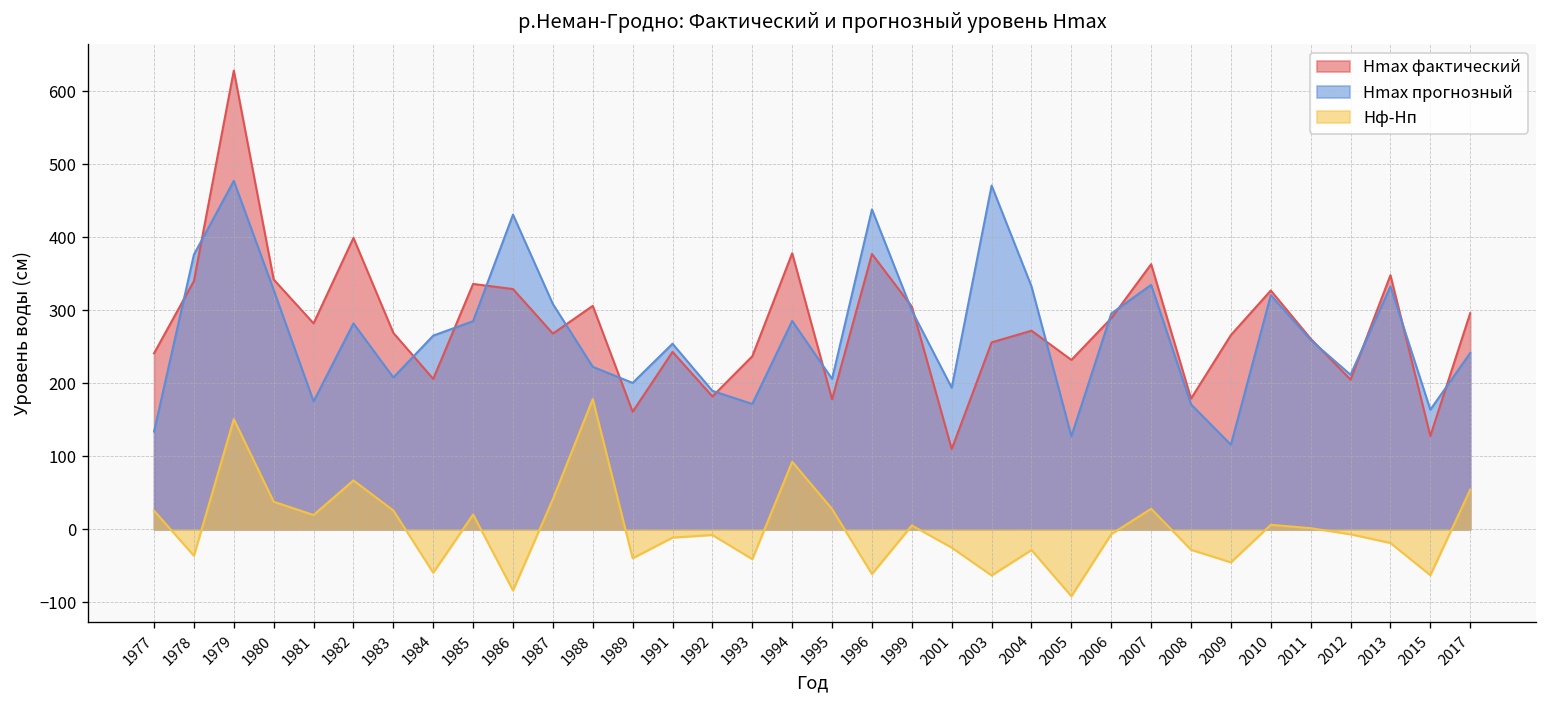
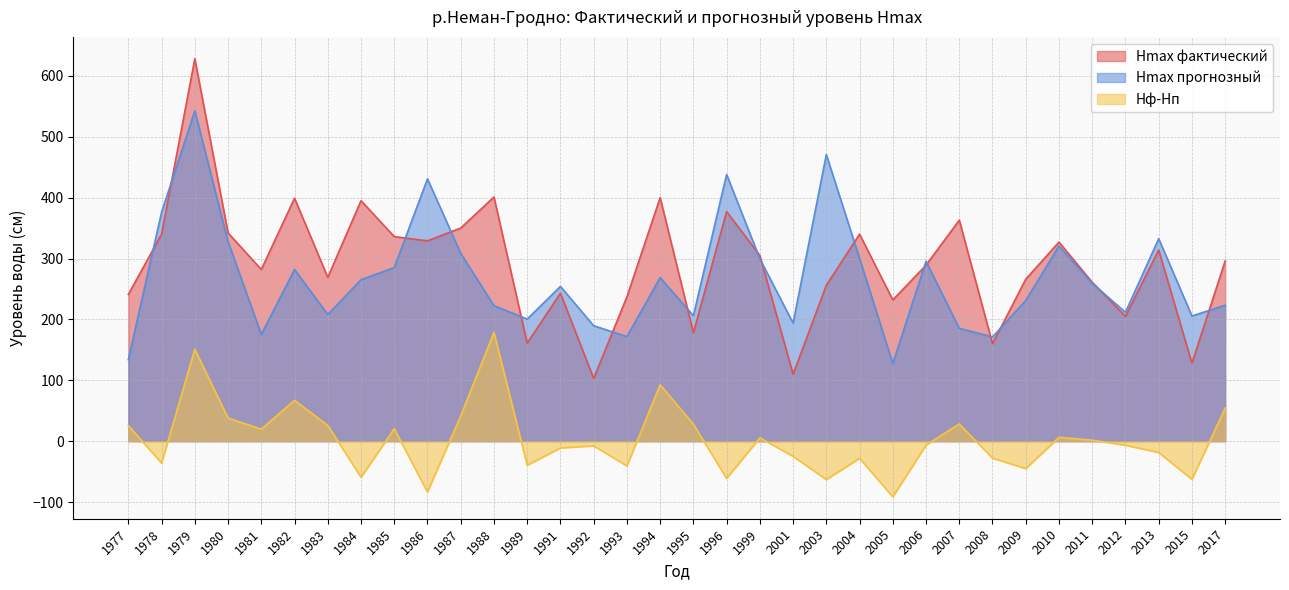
Hmax прогнозный, 1979: 480 -> 540
Hmax фактический, 1984: 210 -> 400
Hmax фактический, 1987: 270 -> 350
Hmax фактический, 1988: 310 -> 400
Hmax фактический, 1992: 180 -> 100
Hmax фактический, 1994: 380 -> 400
Hmax прогнозный, 1994: 290 -> 270
Hmax фактический, 2004: 270 -> 340
Hmax прогнозный, 2004: 330 -> 300
Hmax прогнозный, 2007: 330 -> 190
Hmax фактический, 2008: 180 -> 160
Hmax прогнозный, 2009: 120 -> 230
Hmax фактический, 2013: 350 -> 310
Hmax прогнозный, 2015: 160 -> 210
Hmax прогнозный, 2017: 240 -> 220
